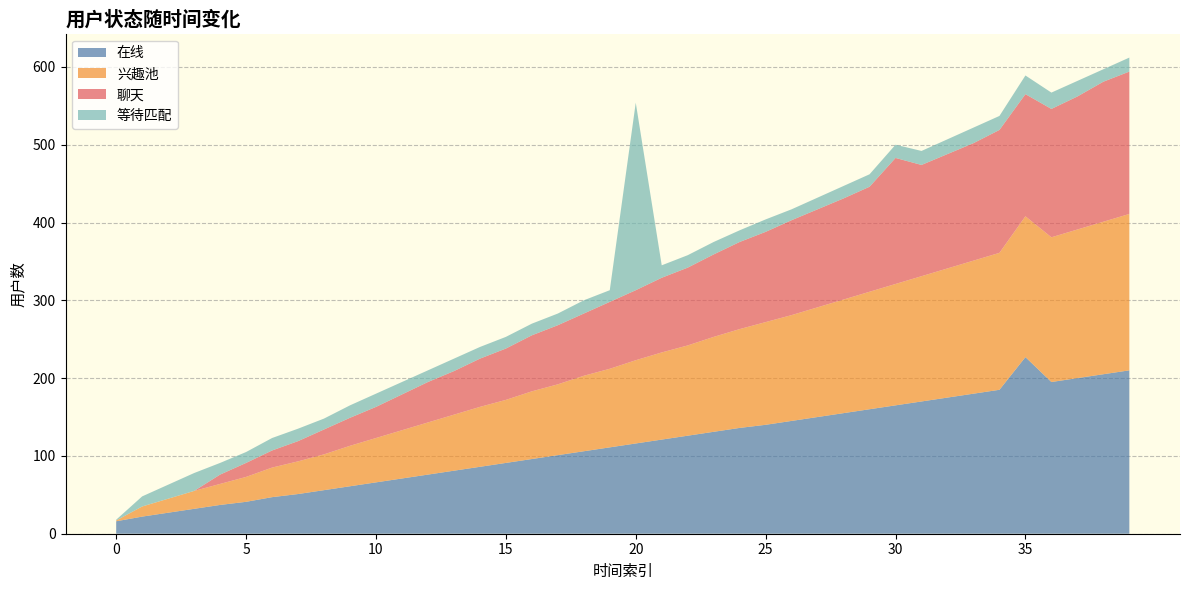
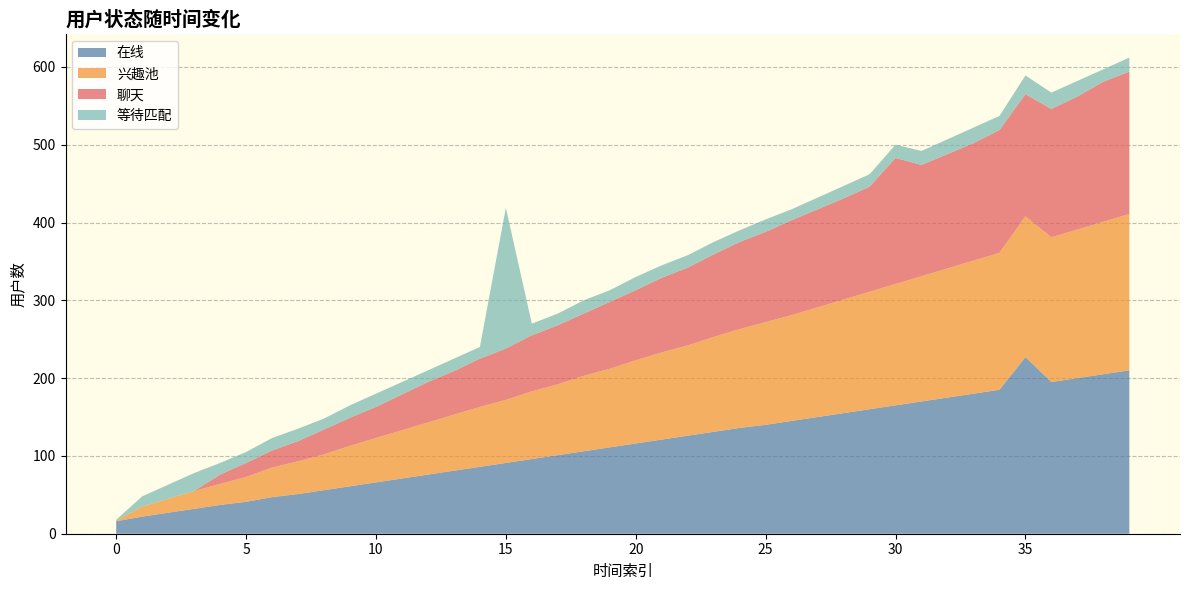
等待匹配, 15: 20 -> 180
等待匹配, 20: 240 -> 20
